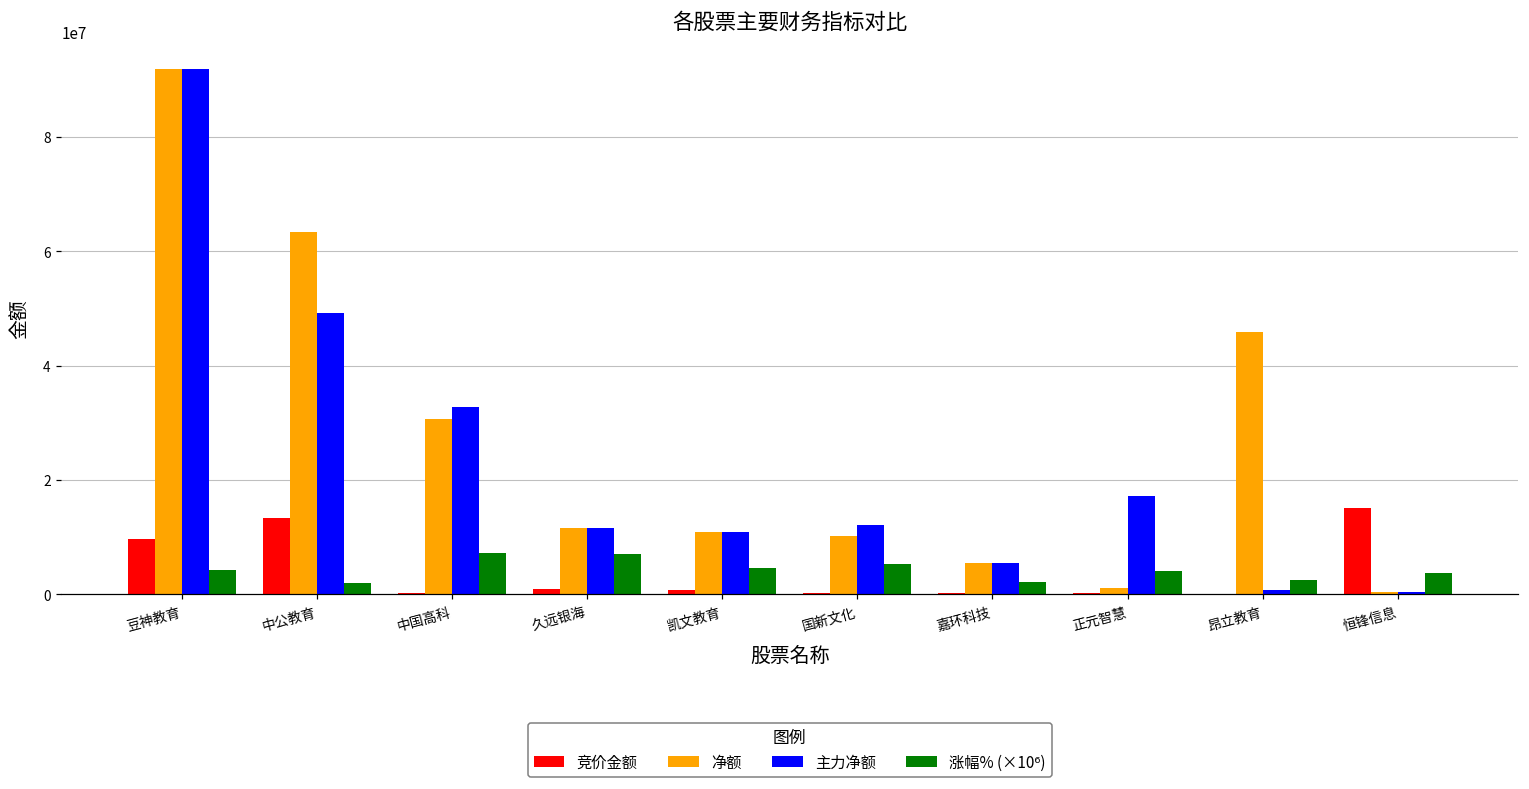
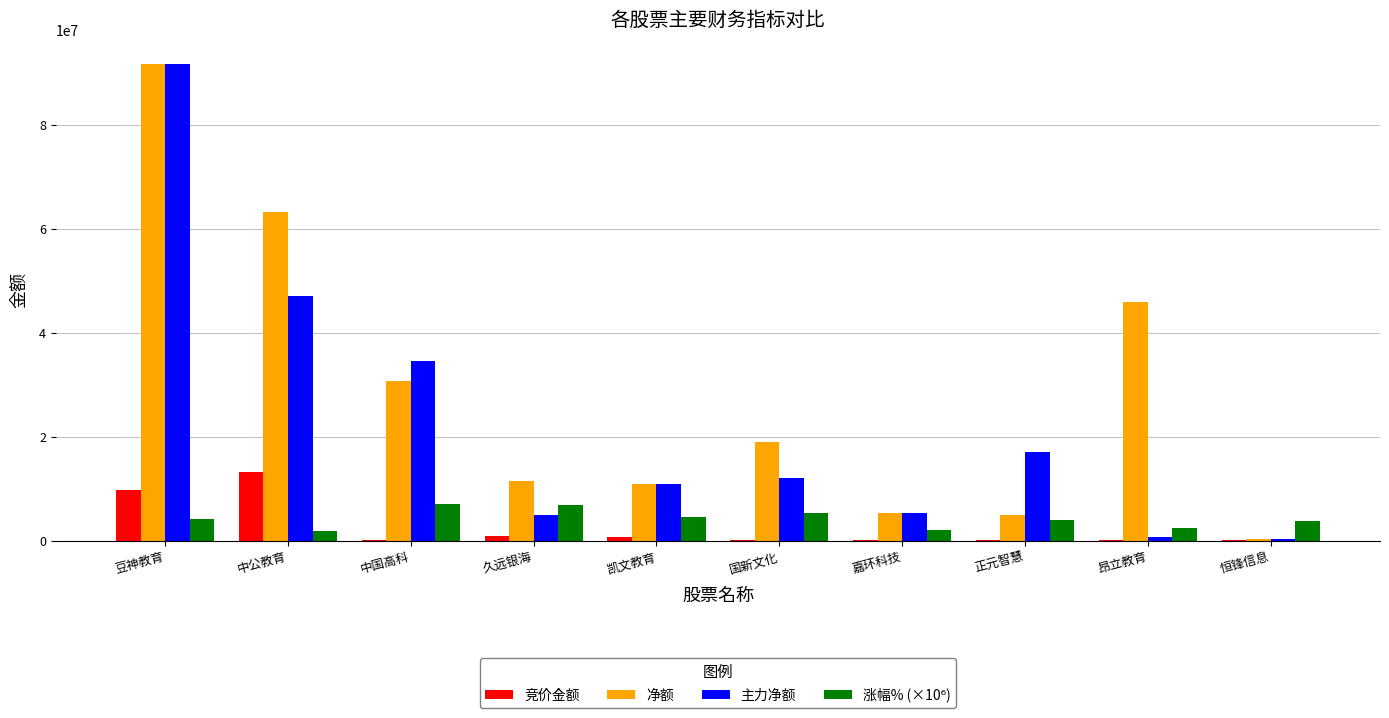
主力净额, 中公教育: 49000000 -> 47000000
主力净额, 中国高科: 33000000 -> 35000000
主力净额, 久远银海: 12000000 -> 5000000
净额, 国新文化: 10000000 -> 19000000
净额, 正元智慧: 1000000 -> 5000000
竞价金额, 恒锋信息: 15000000 -> 0
